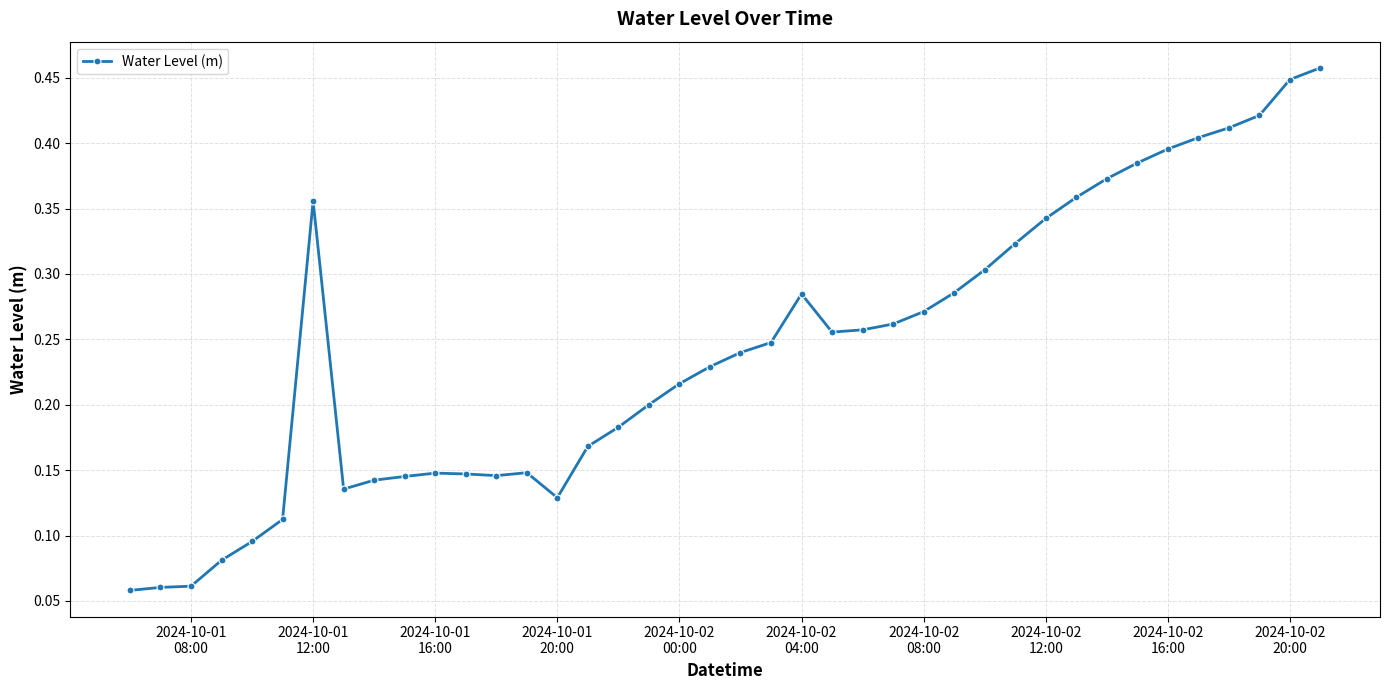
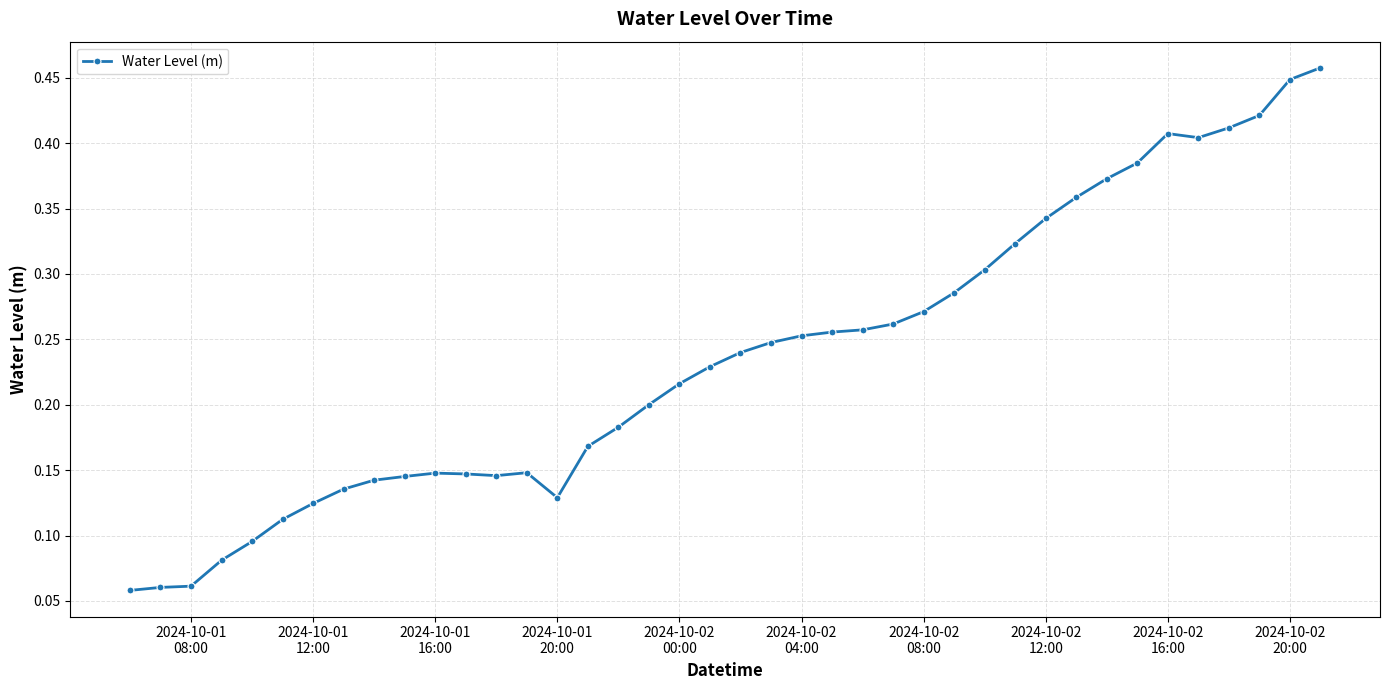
2024-10-01 12:00: 0.356 -> 0.125
2024-10-02 04:00: 0.285 -> 0.253
2024-10-02 16:00: 0.396 -> 0.407
